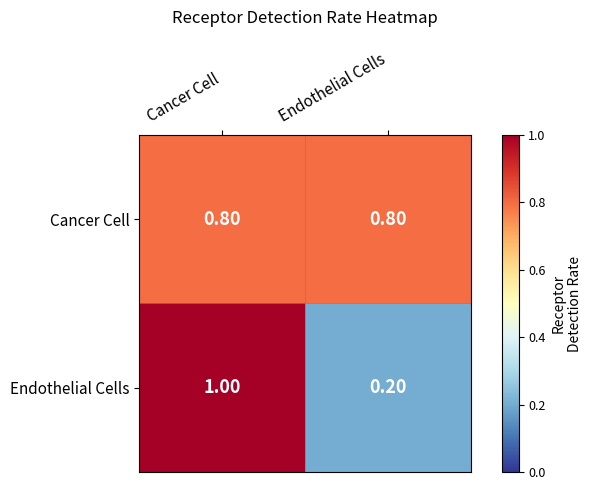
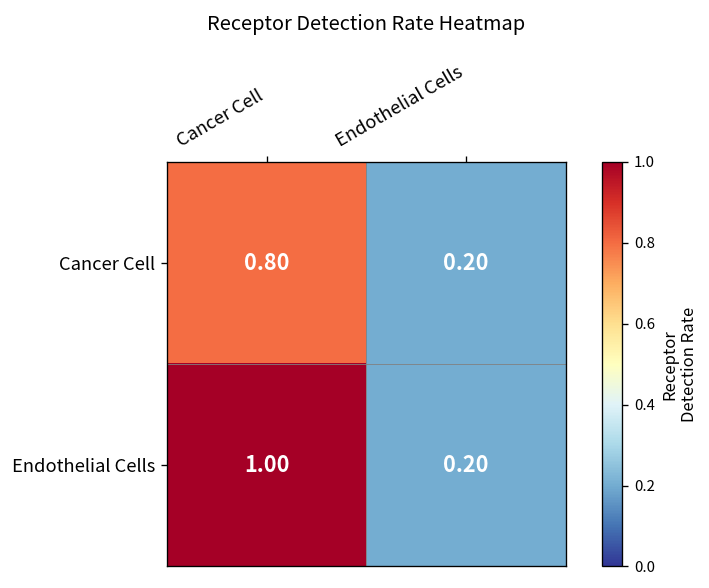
Cancer Cell, Endothelial Cells: 0.80 -> 0.20
